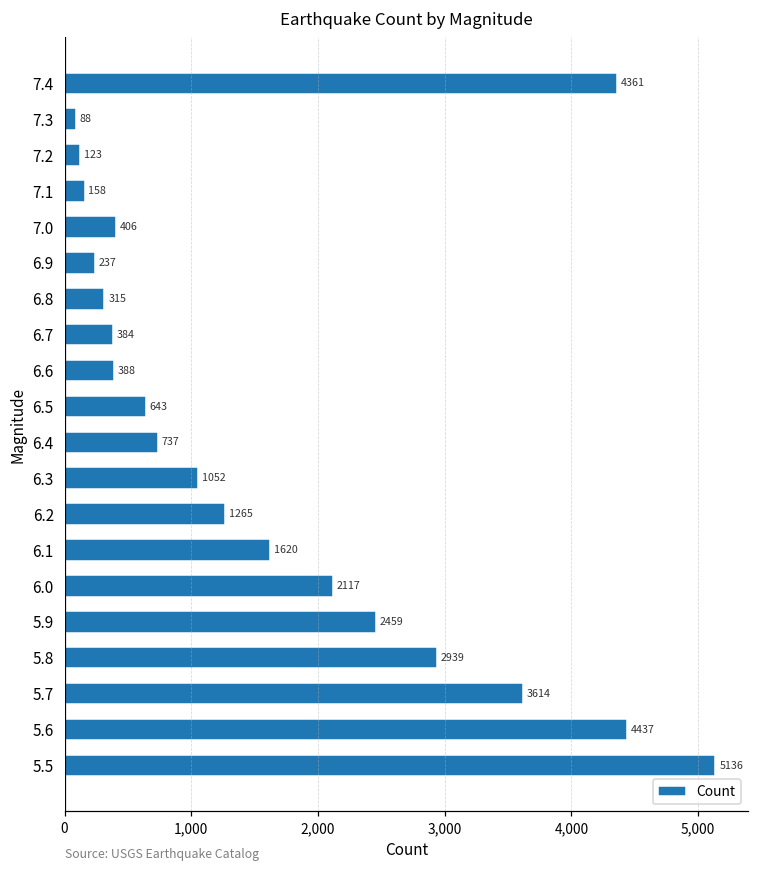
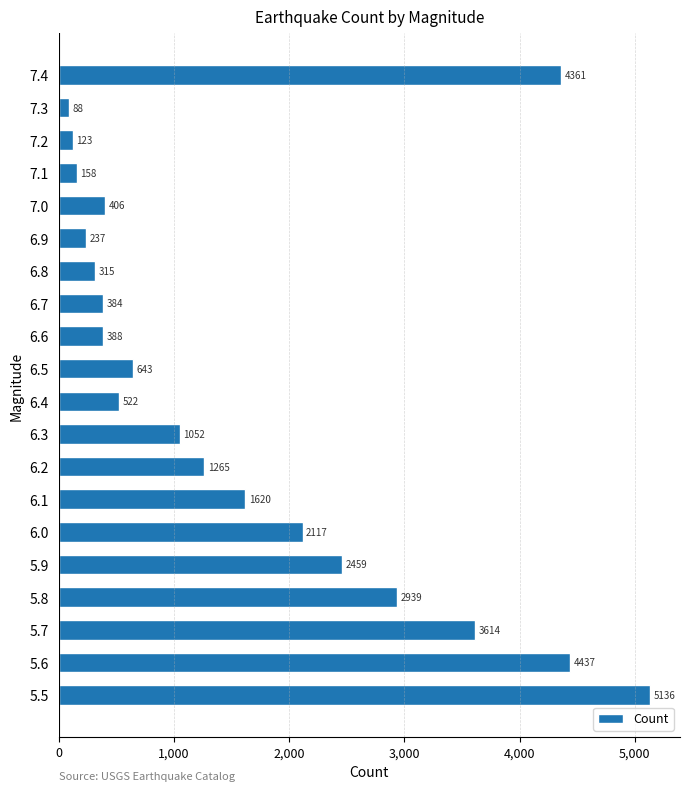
6.4: 737 -> 522
